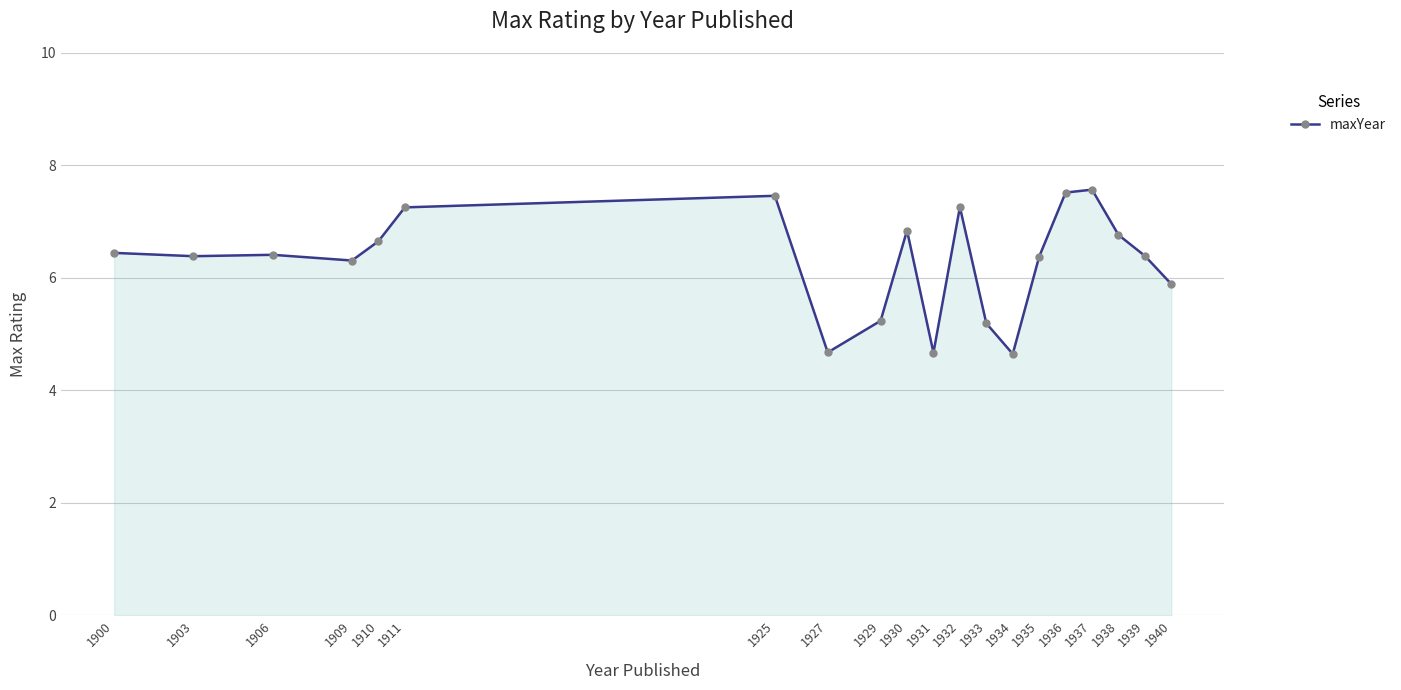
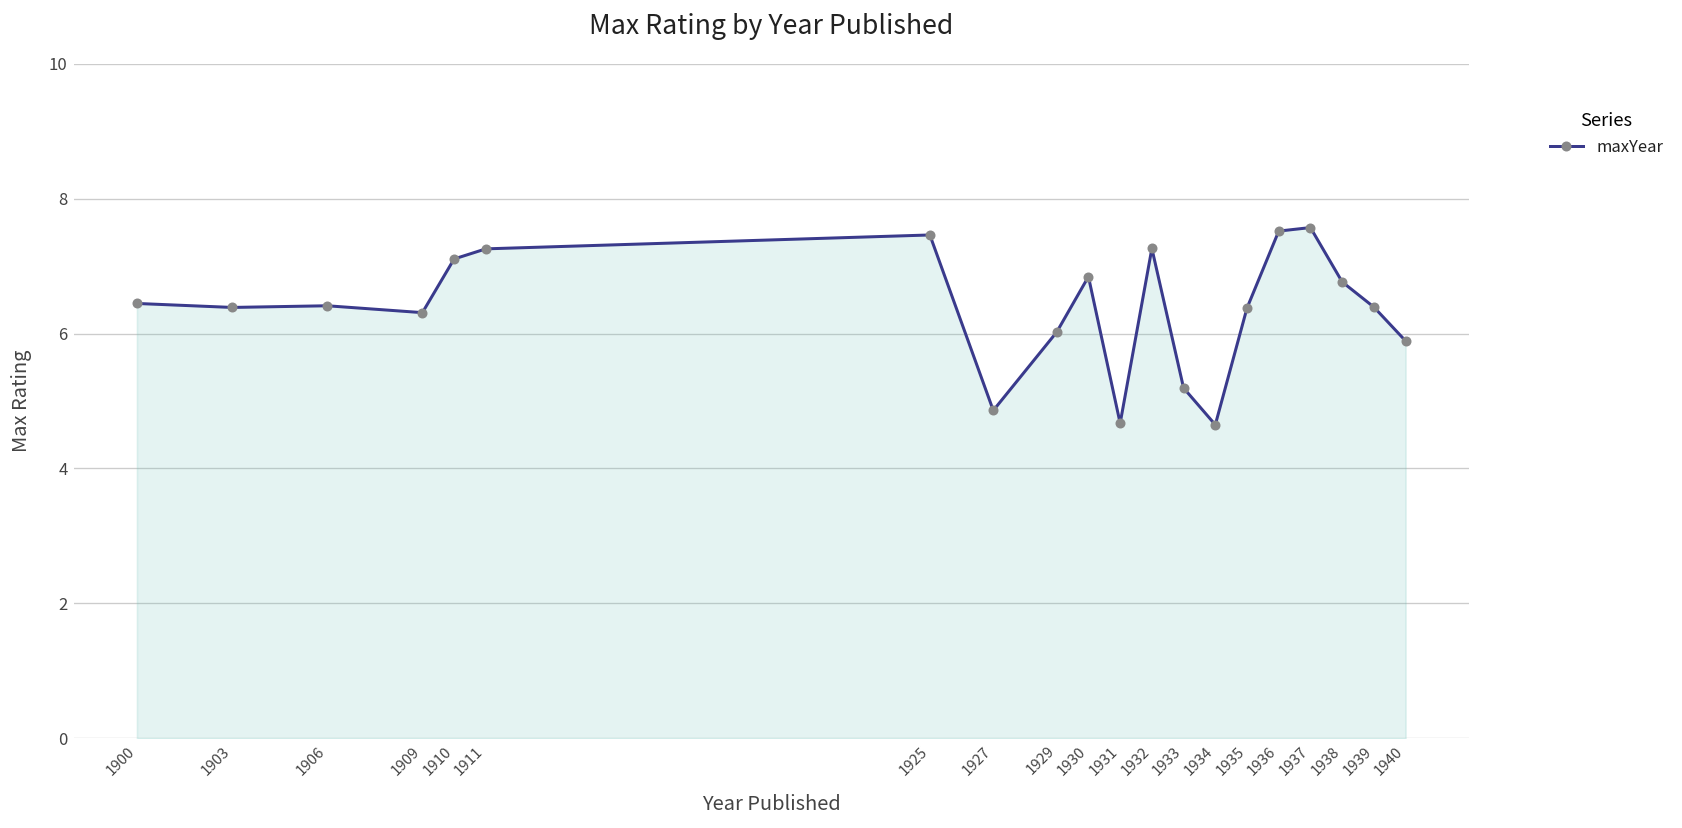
1910: 6.7 -> 7.1
1927: 4.7 -> 4.9
1929: 5.2 -> 6.0
